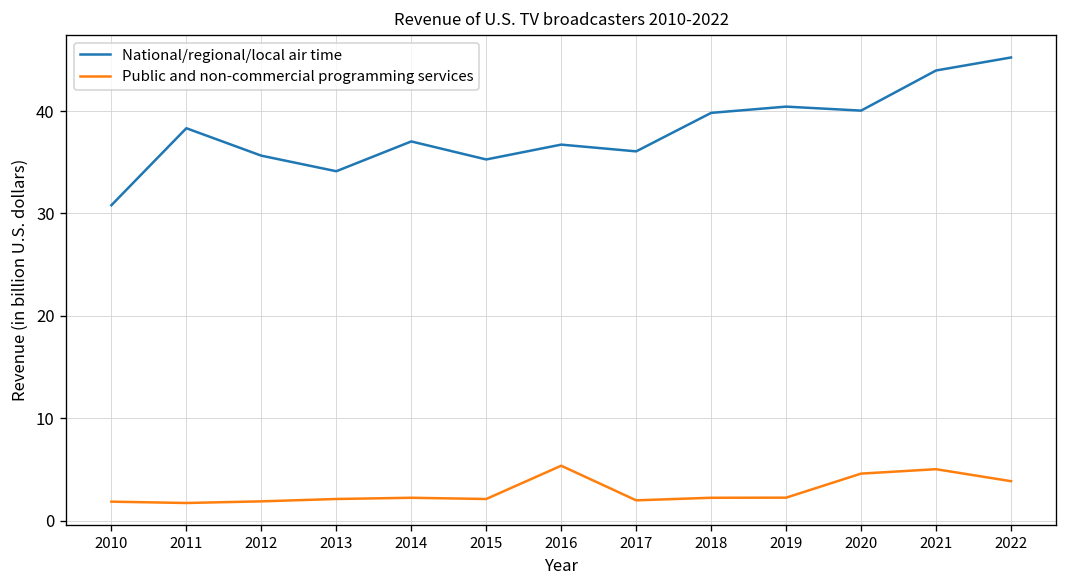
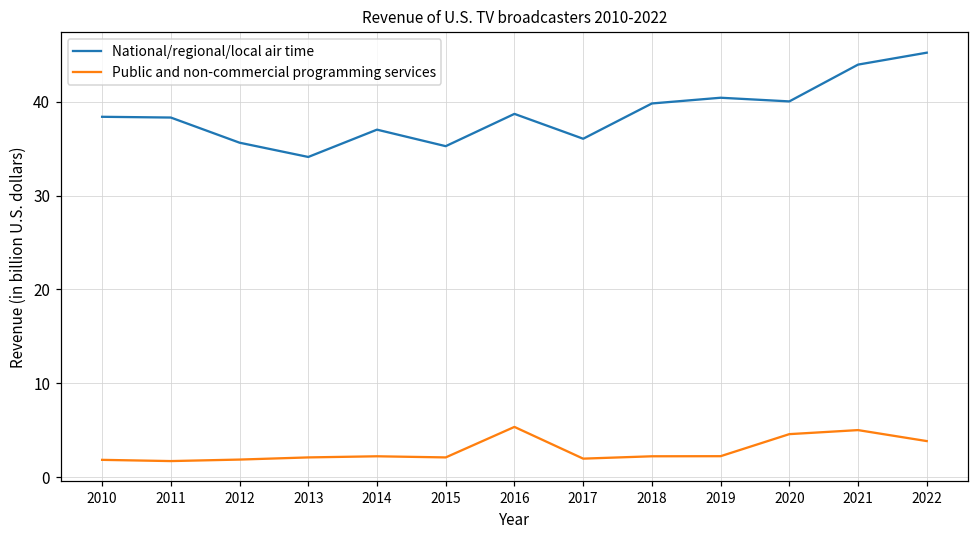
National/regional/local air time, 2010: 31 -> 38
National/regional/local air time, 2016: 37 -> 39
